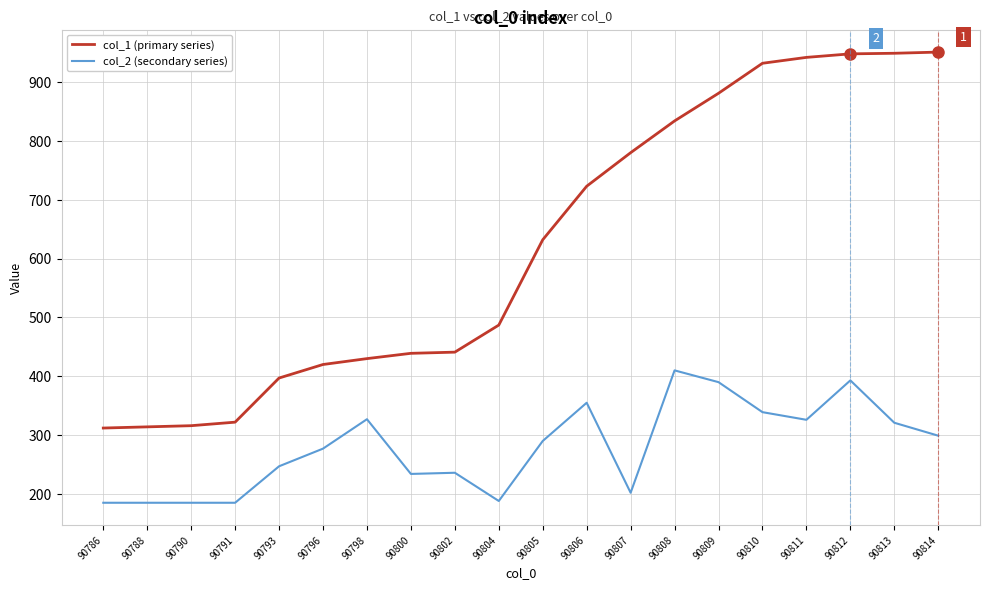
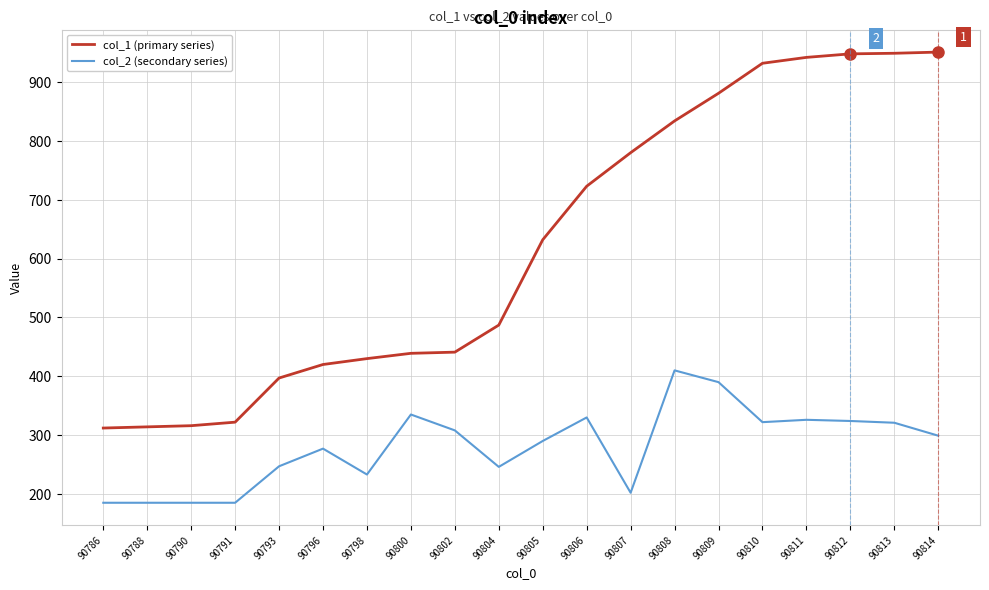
col_2 (secondary series), 90798: 330 -> 230
col_2 (secondary series), 90800: 230 -> 340
col_2 (secondary series), 90802: 240 -> 310
col_2 (secondary series), 90804: 190 -> 250
col_2 (secondary series), 90806: 360 -> 330
col_2 (secondary series), 90810: 340 -> 320
col_2 (secondary series), 90812: 390 -> 320
